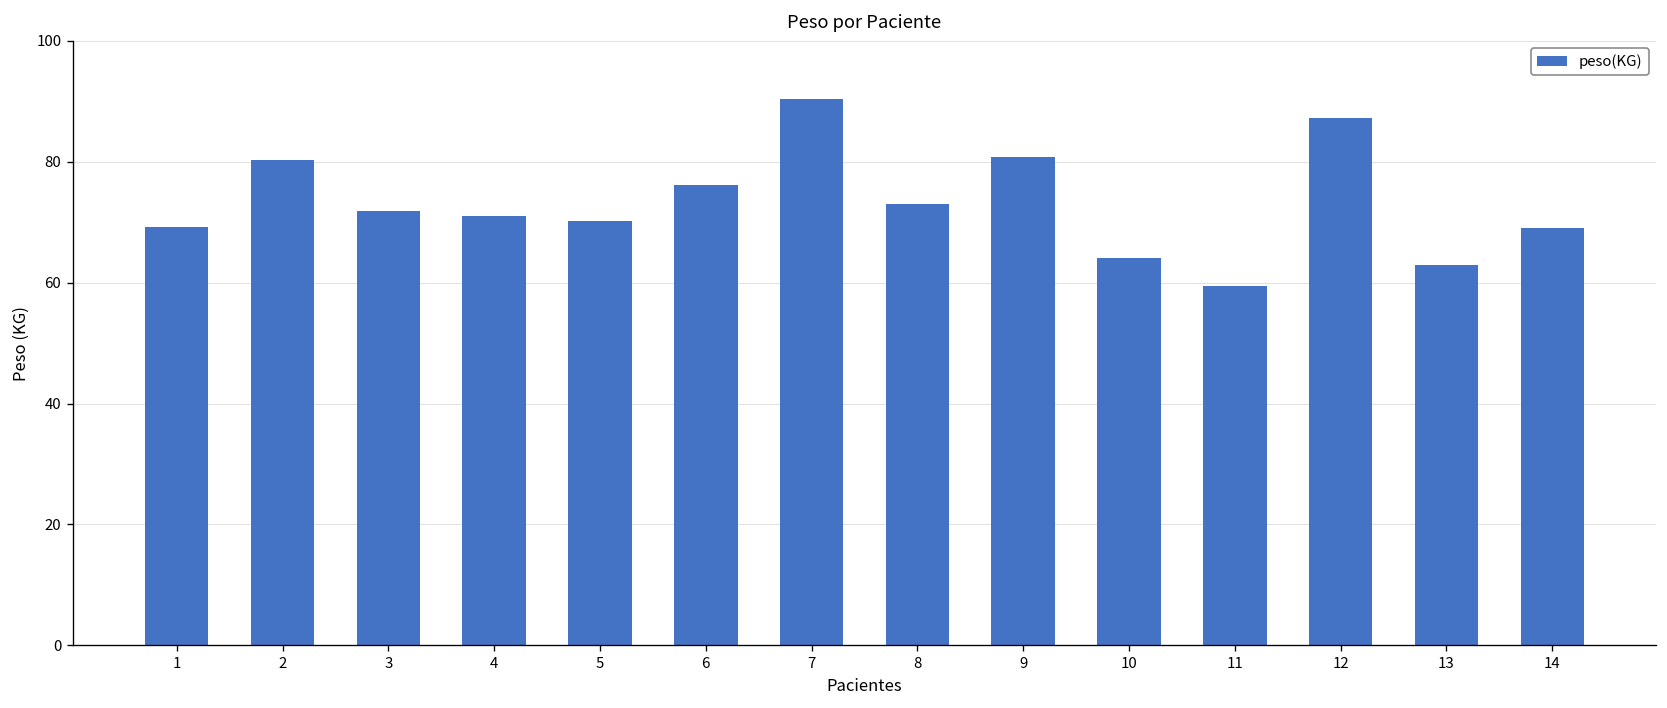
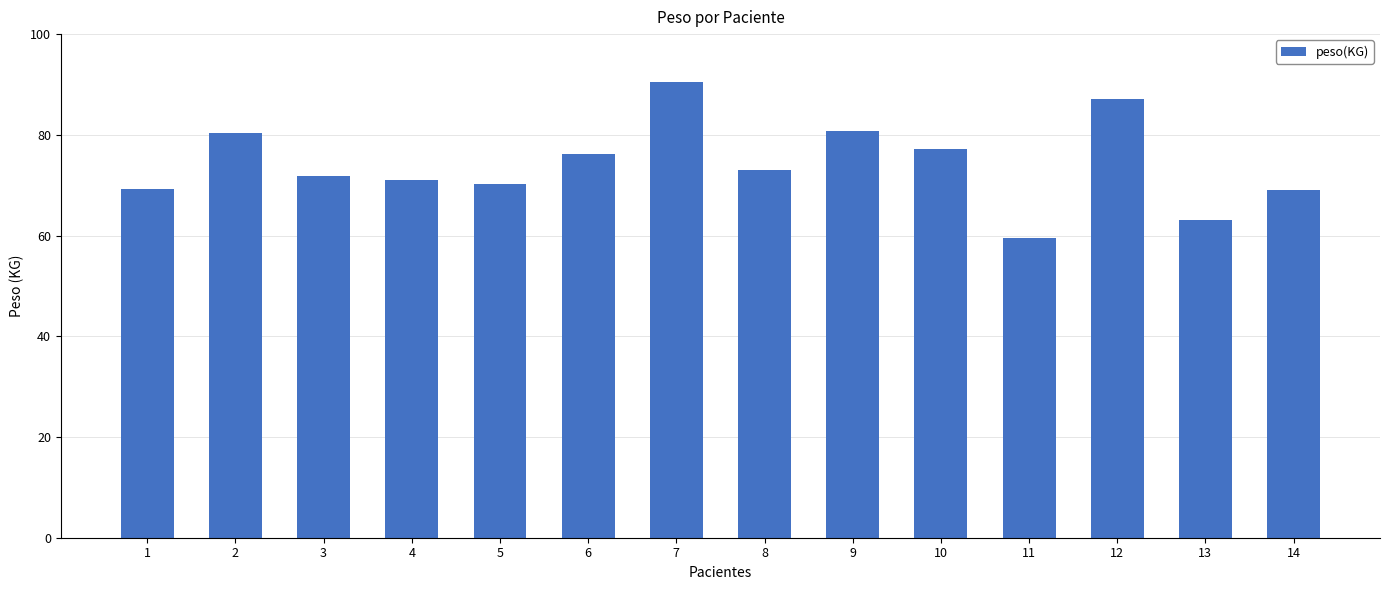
10: 64 -> 77
